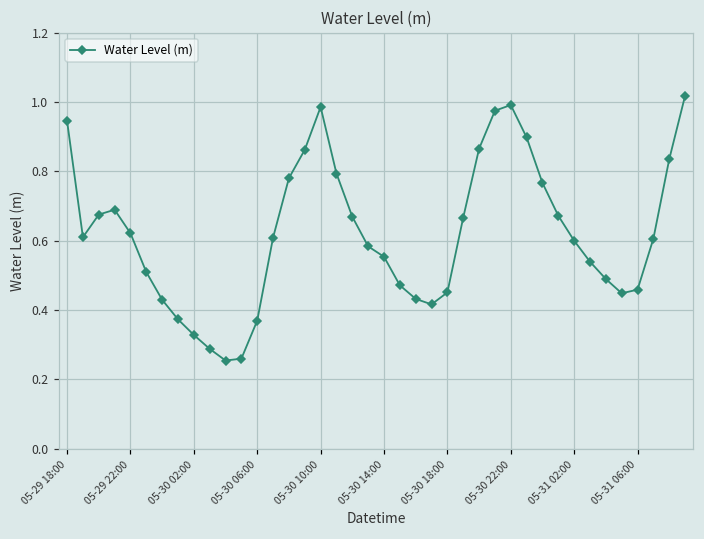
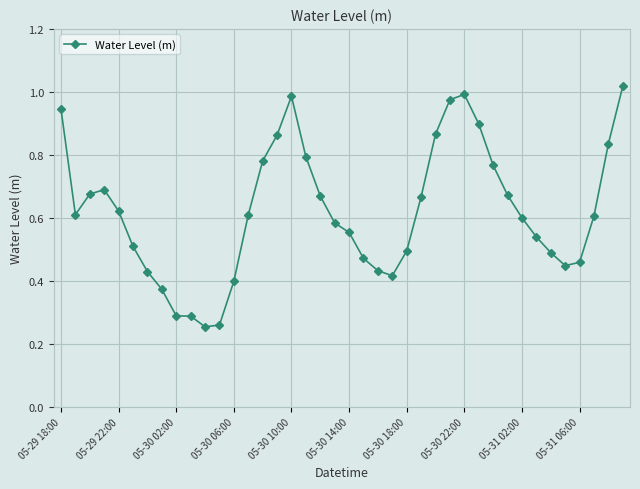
05-30 02:00: 0.33 -> 0.29
05-30 06:00: 0.37 -> 0.40
05-30 18:00: 0.45 -> 0.50
